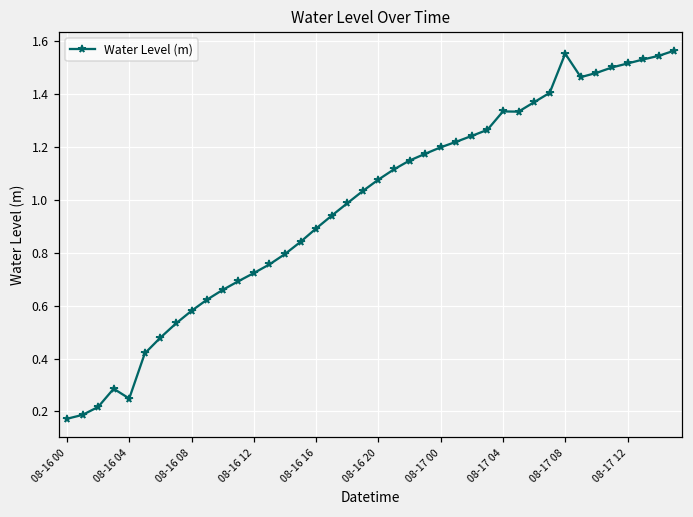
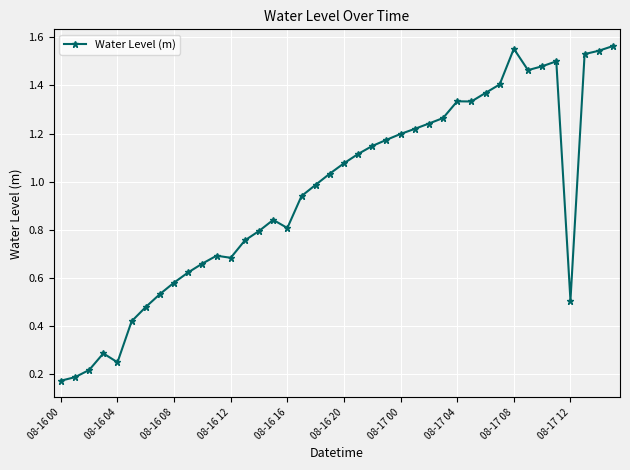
08-16 12: 0.72 -> 0.68
08-16 16: 0.89 -> 0.81
08-17 12: 1.52 -> 0.51
